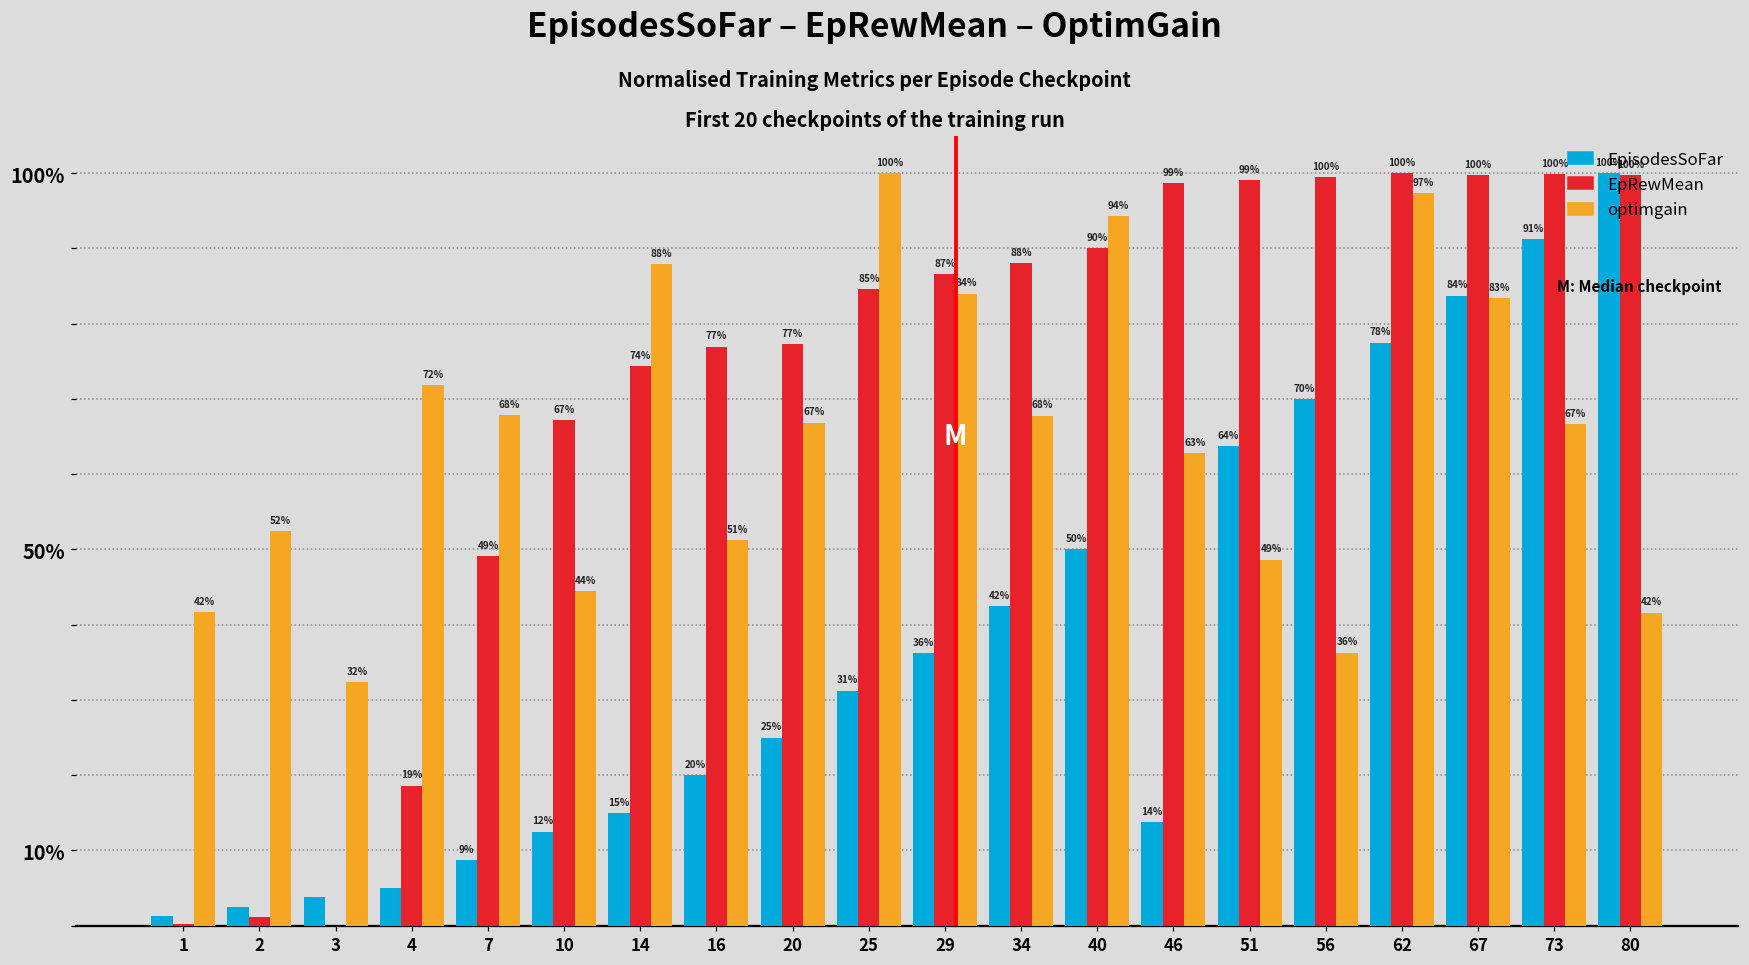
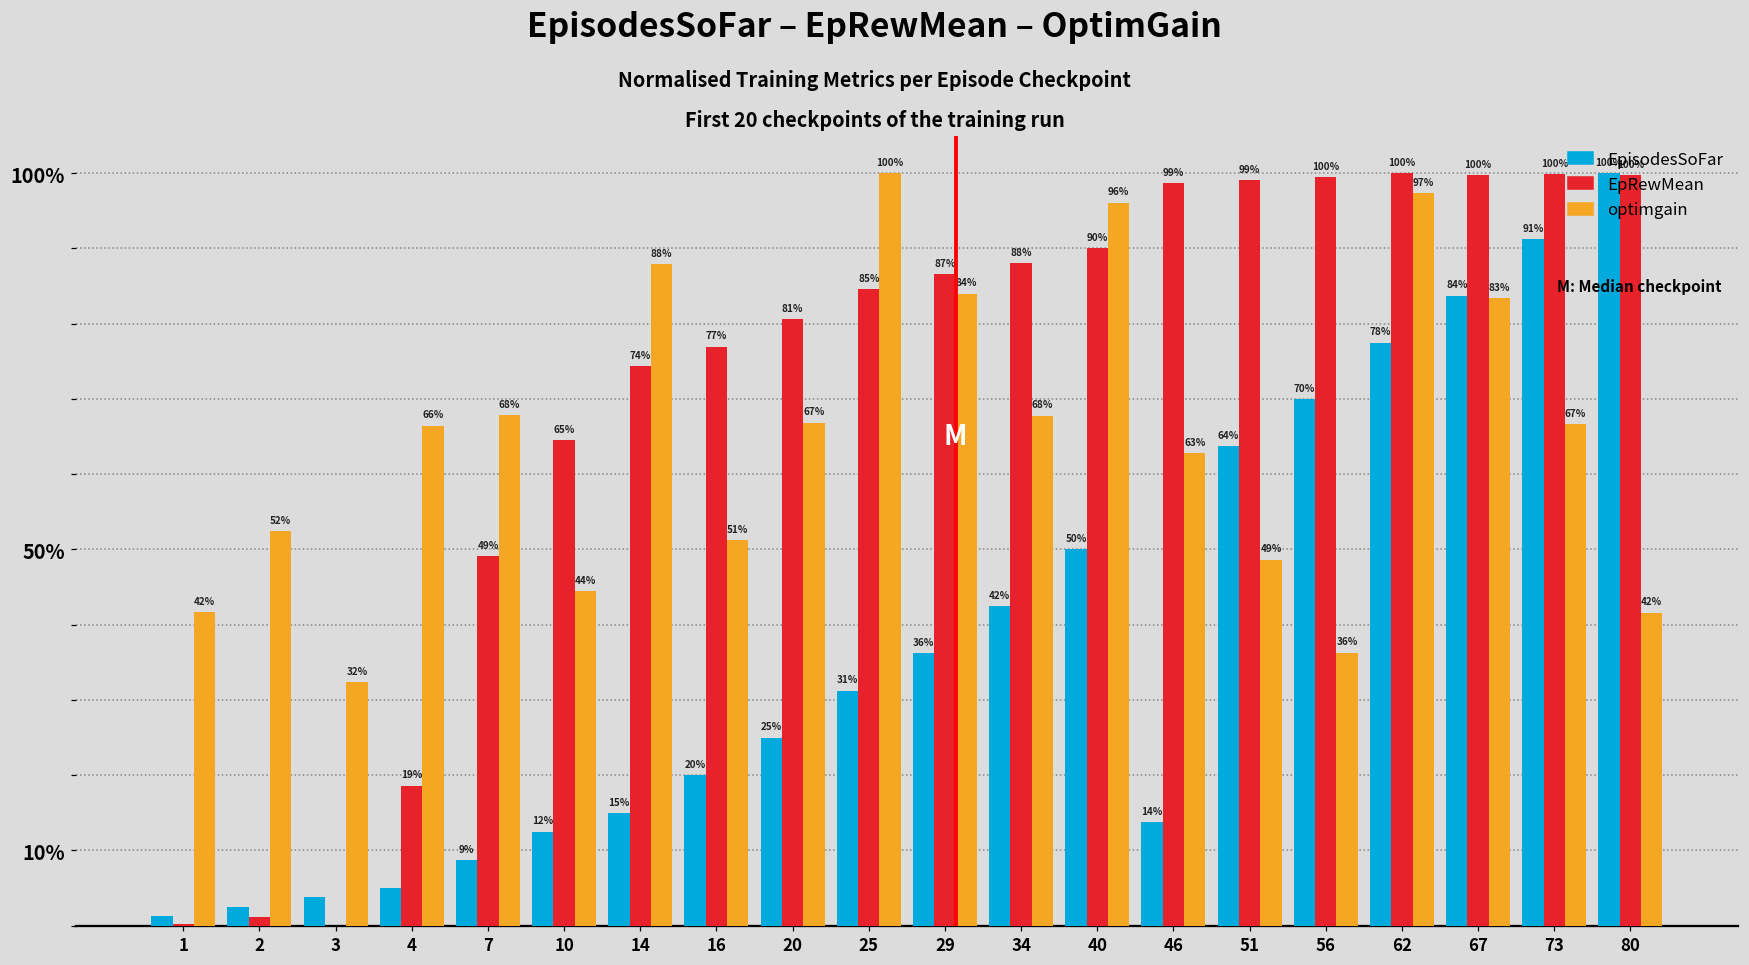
optimgain, 4: 72% -> 66%
EpRewMean, 10: 67% -> 65%
EpRewMean, 20: 77% -> 81%
optimgain, 40: 94% -> 96%
